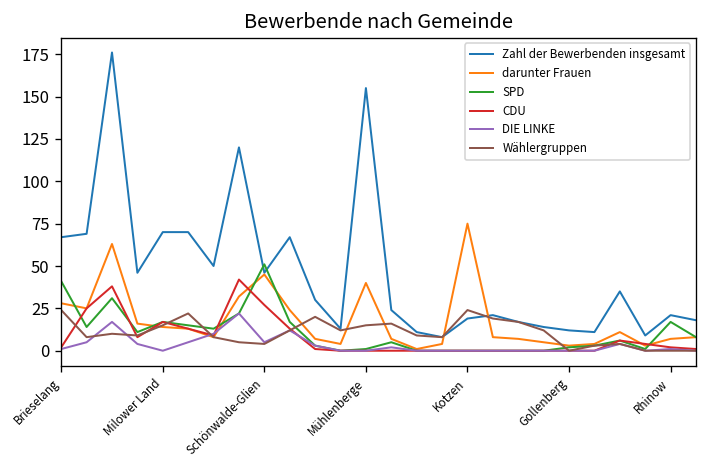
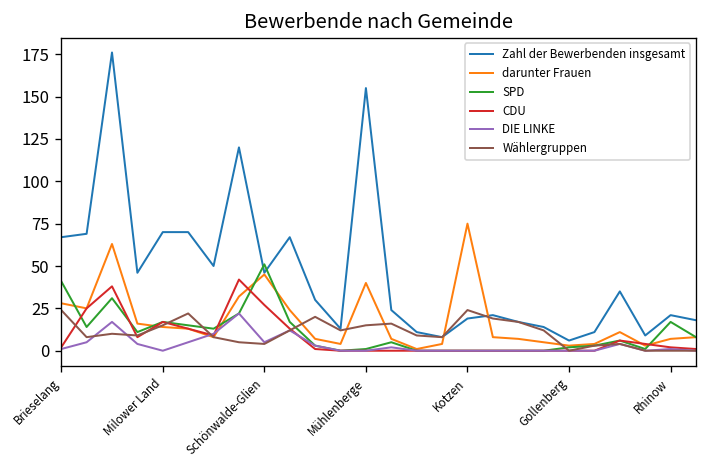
Zahl der Bewerbenden insgesamt, Gollenberg: 12 -> 6
